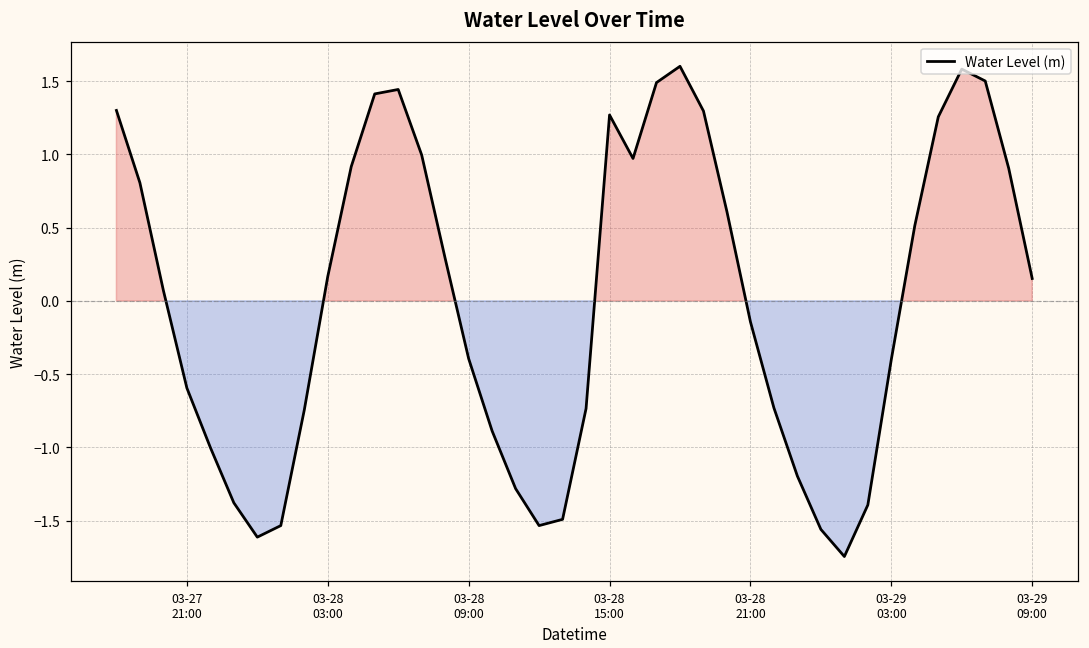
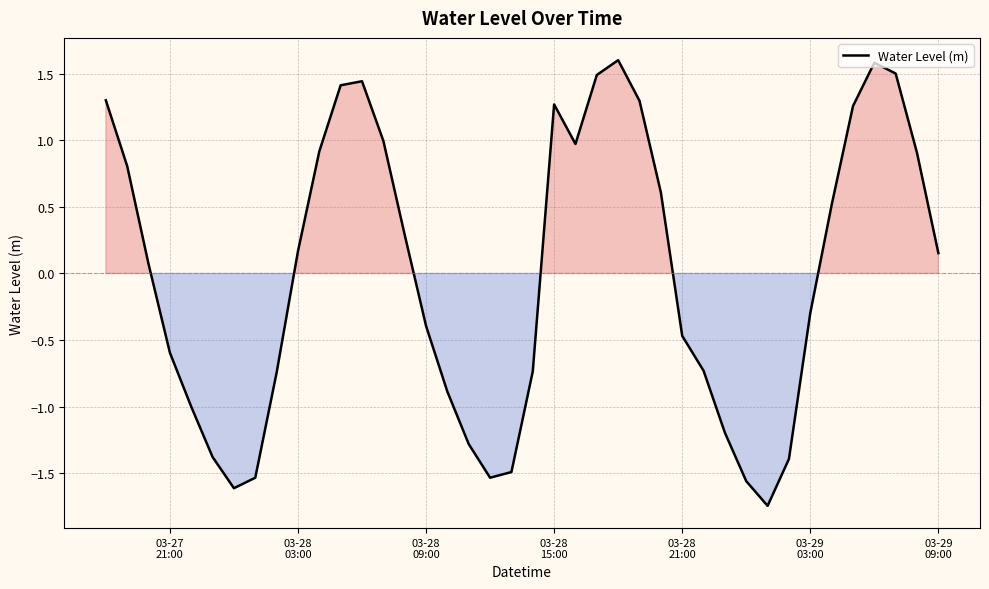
03-28 21:00: -0.14 -> -0.47
03-29 03:00: -0.40 -> -0.30
